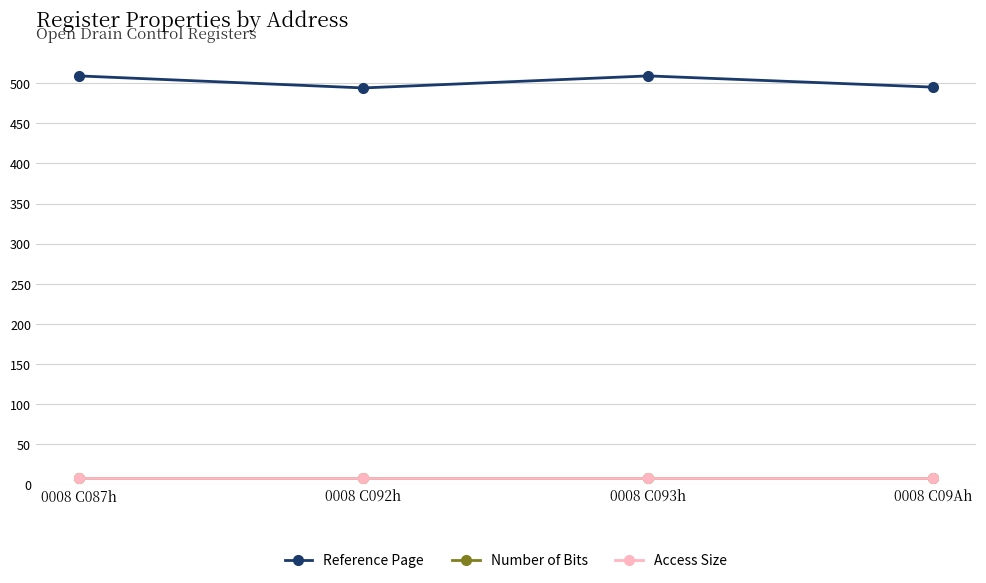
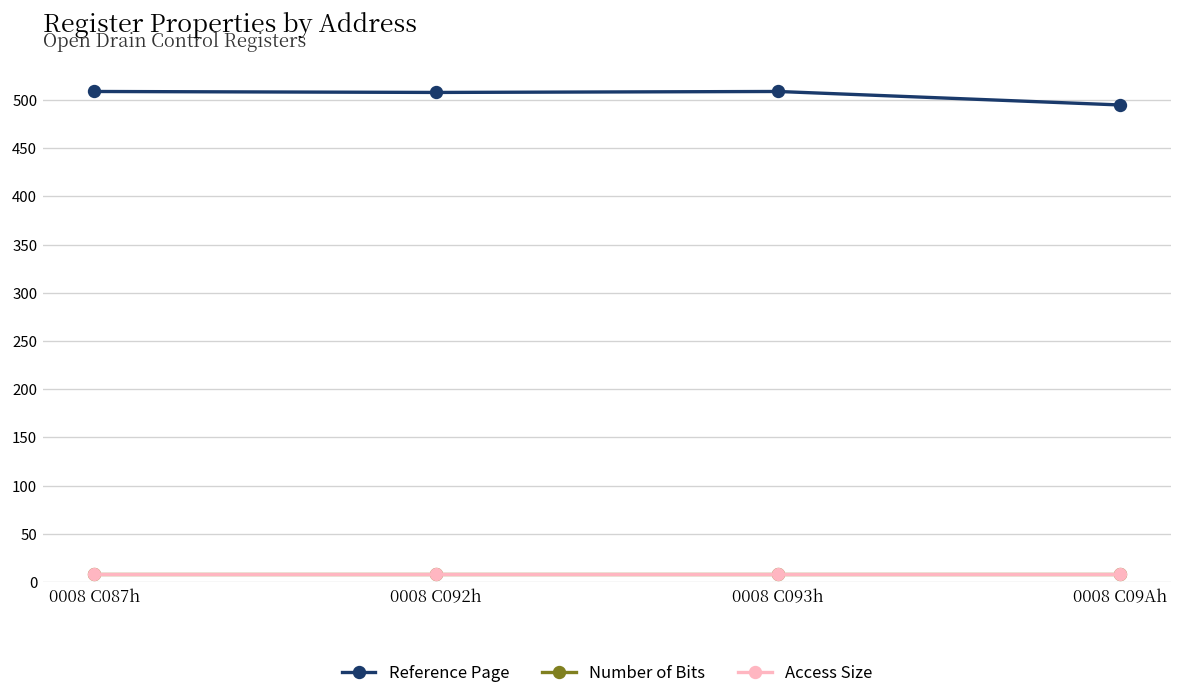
Reference Page, 0008 C092h: 490 -> 510
